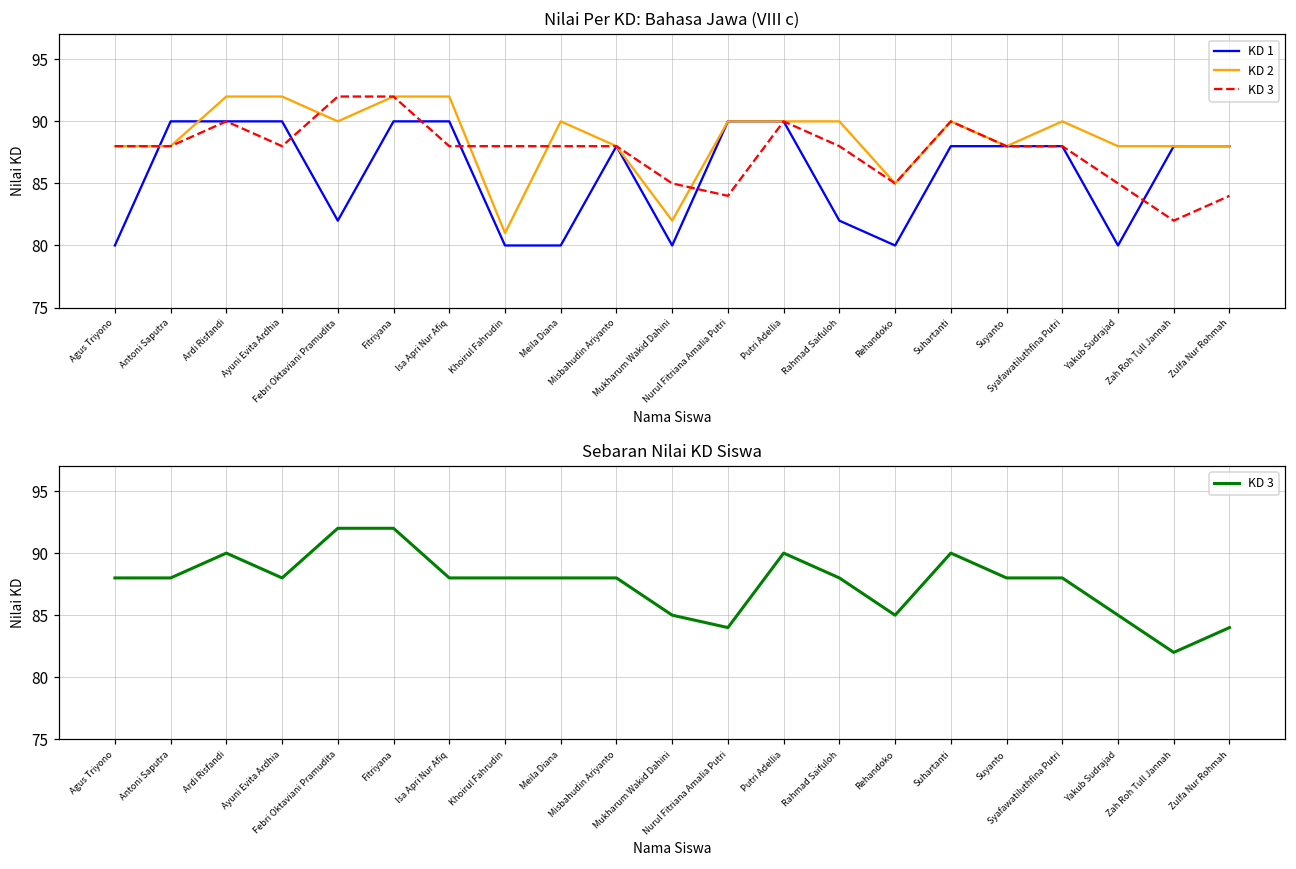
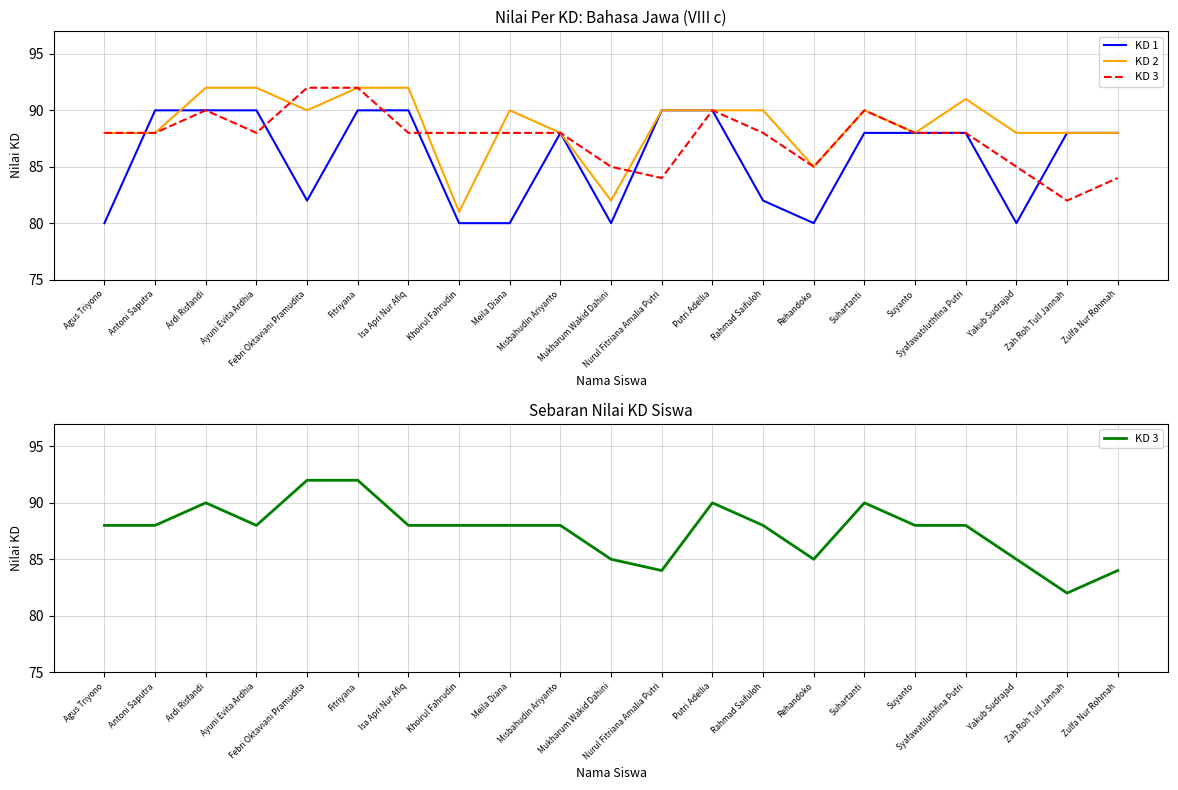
Nilai Per KD: Bahasa Jawa (VIII c), KD 2, Syafawatiluthfina Putri: 90 -> 91
